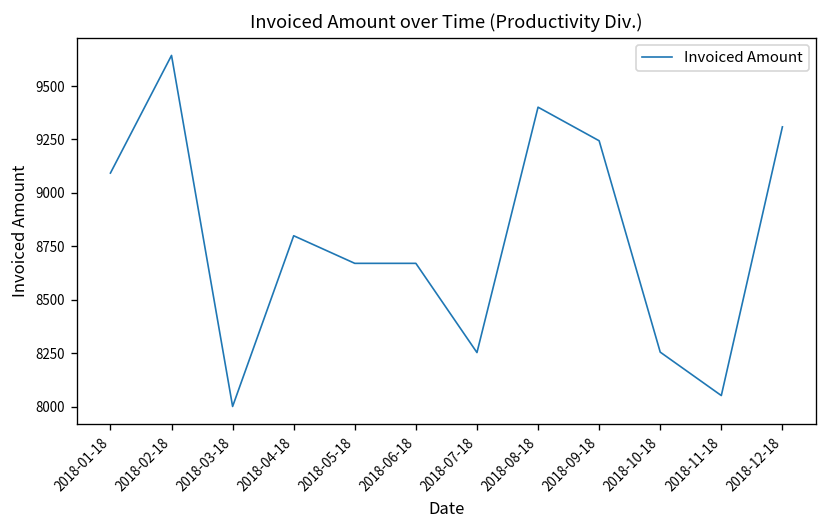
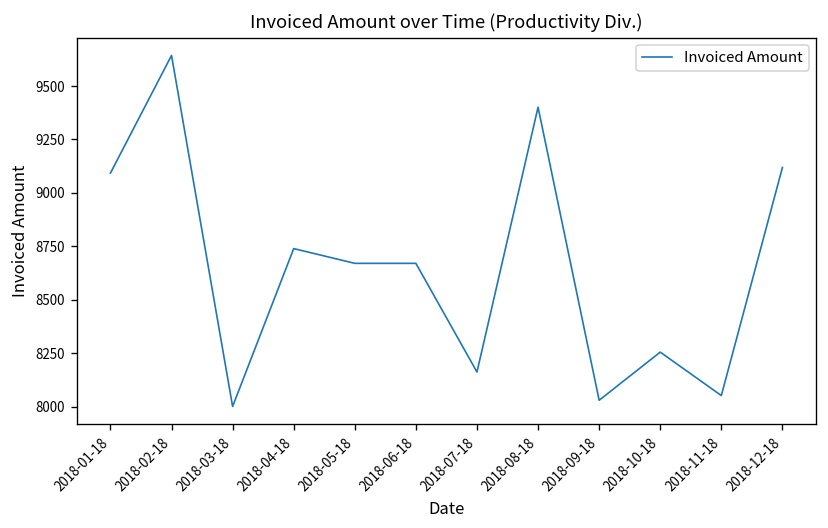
2018-04-18: 8800 -> 8740
2018-07-18: 8250 -> 8160
2018-09-18: 9240 -> 8030
2018-12-18: 9310 -> 9120
